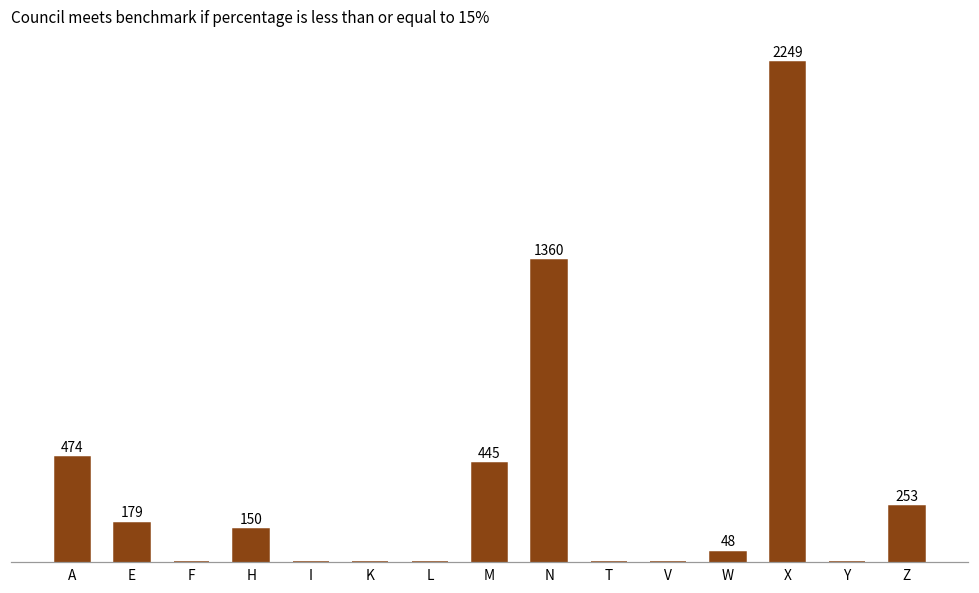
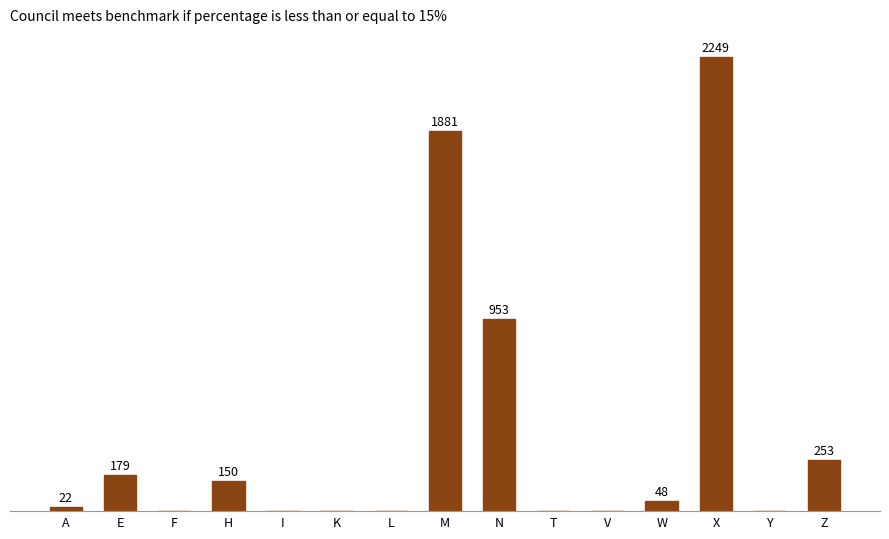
A: 474 -> 22
M: 445 -> 1881
N: 1360 -> 953
